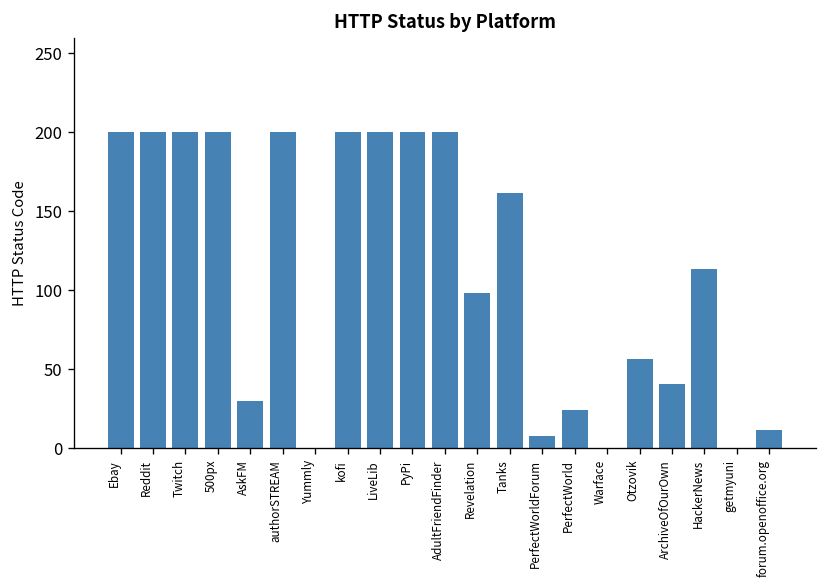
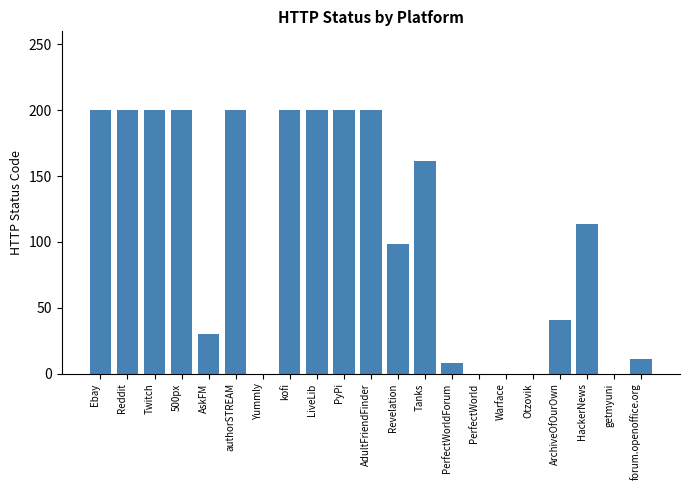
PerfectWorld: 24 -> 0
Otzovik: 56 -> 0
